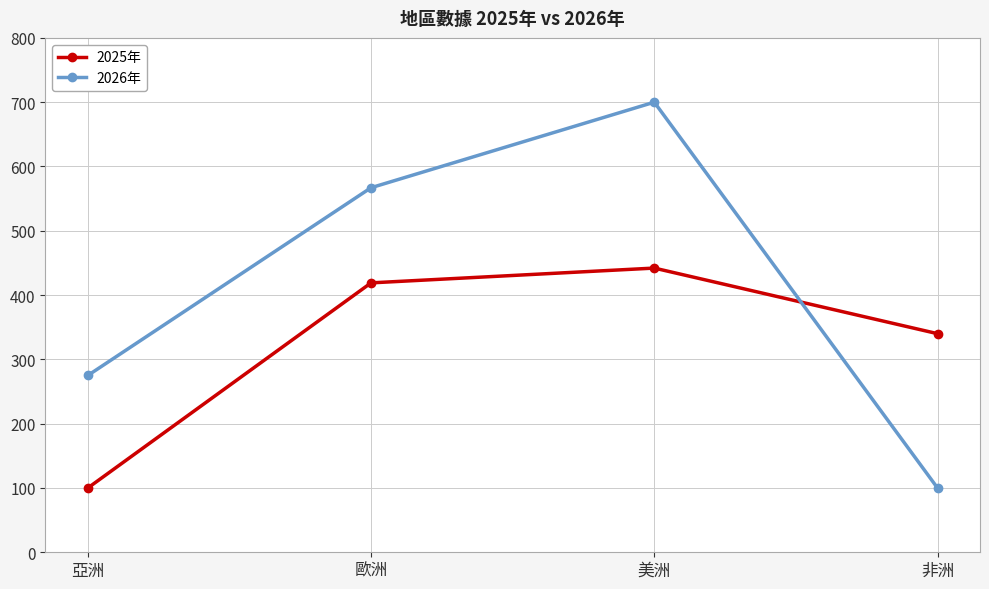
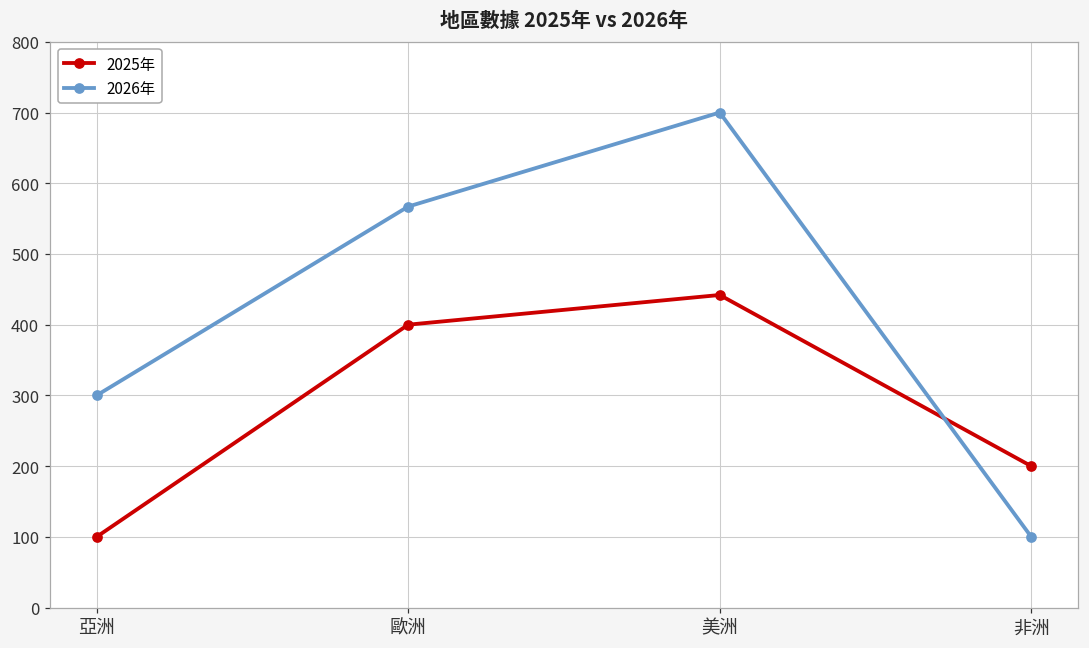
2026年, 亞洲: 280 -> 300
2025年, 歐洲: 420 -> 400
2025年, 非洲: 340 -> 200
